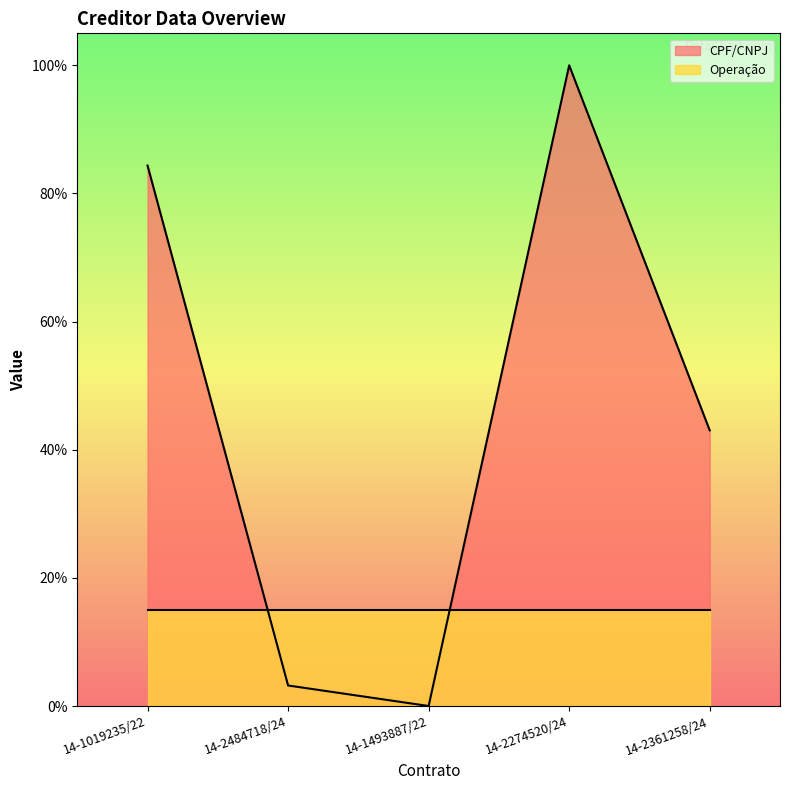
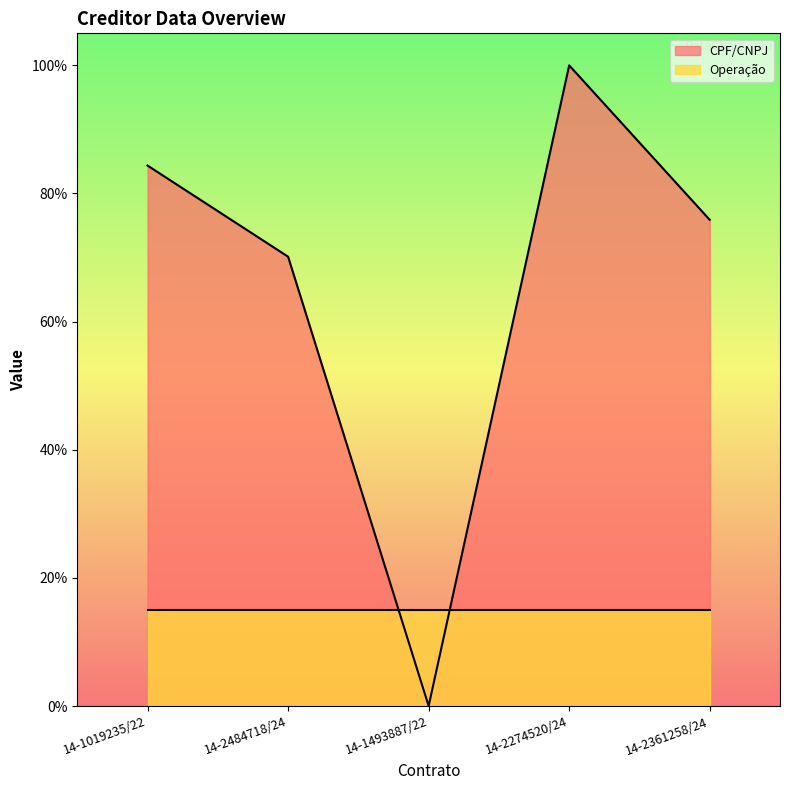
CPF/CNPJ, 14-2484718/24: 3% -> 70%
CPF/CNPJ, 14-2361258/24: 43% -> 76%
